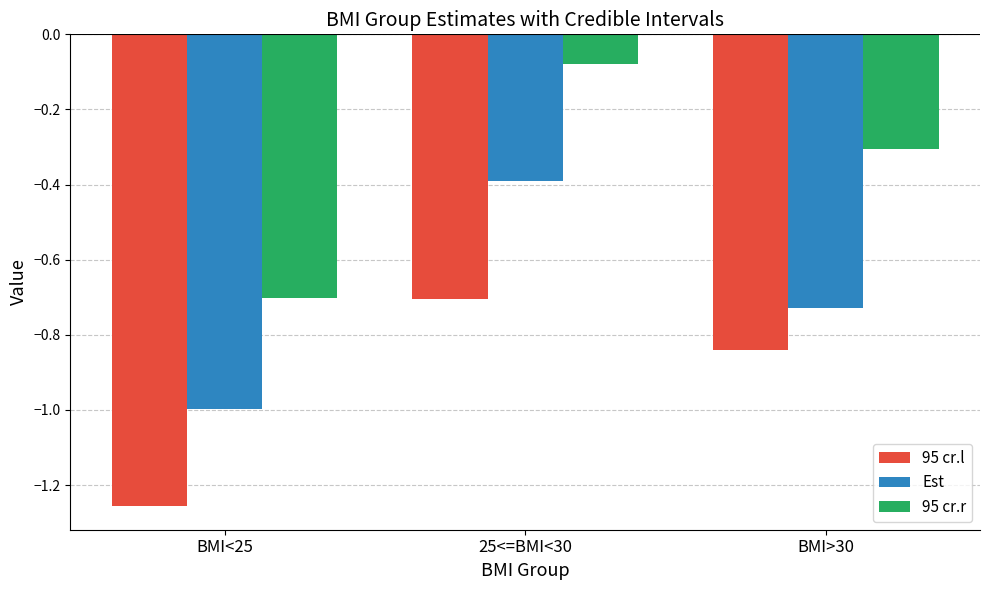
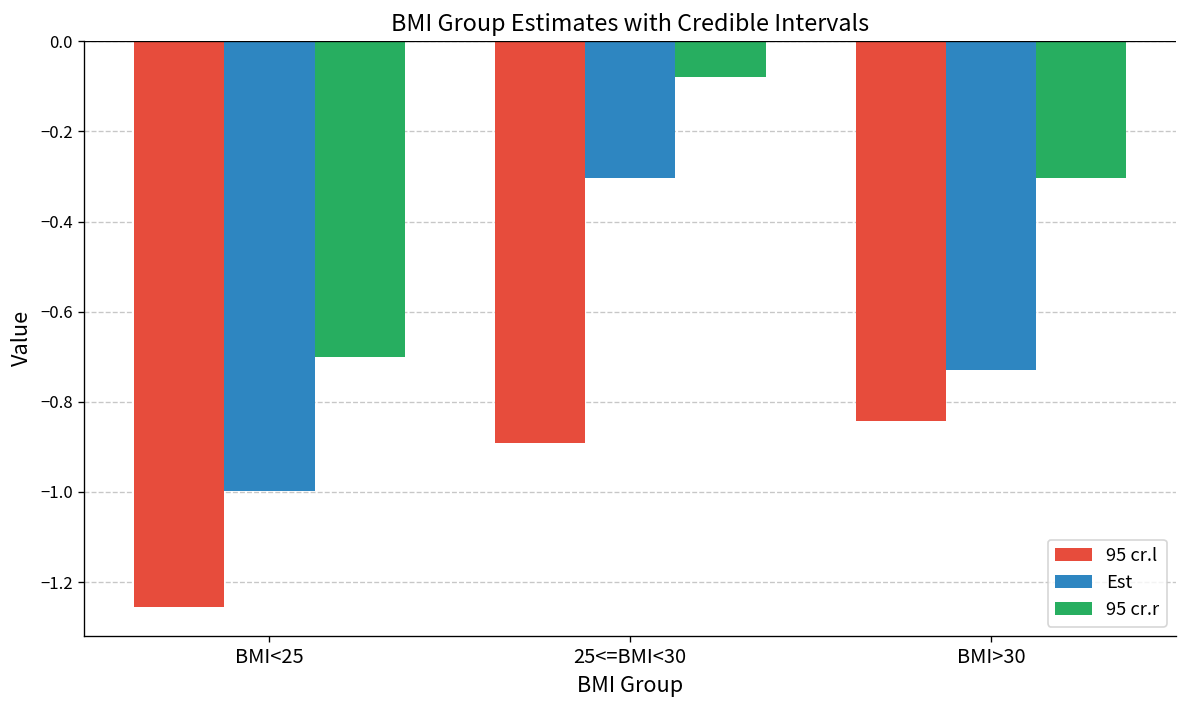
95 cr.l, 25<=BMI<30: -0.70 -> -0.89
Est, 25<=BMI<30: -0.39 -> -0.30
